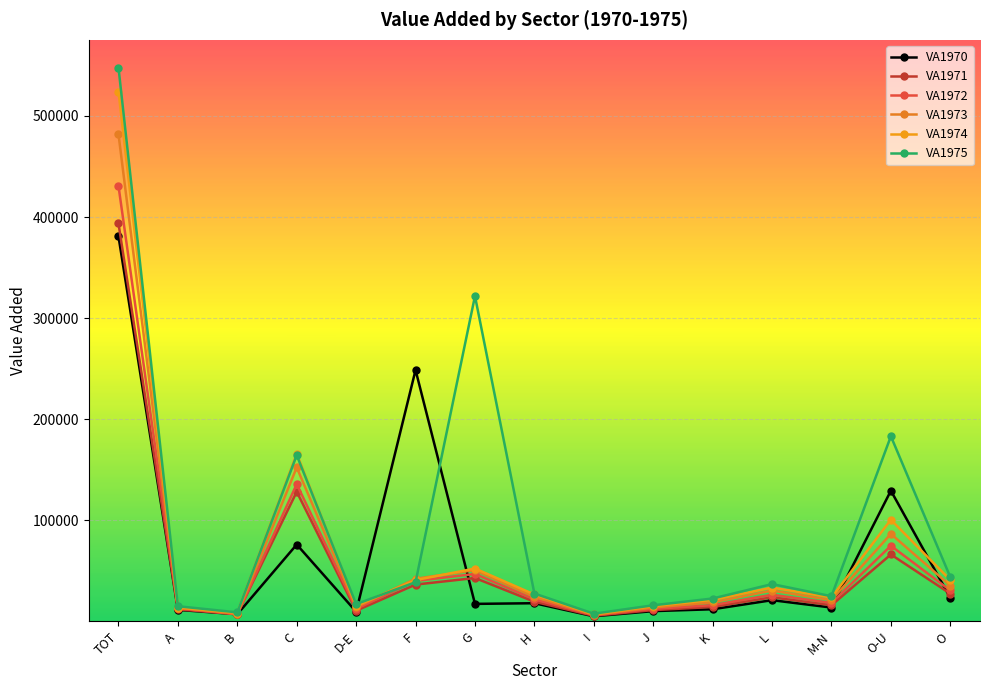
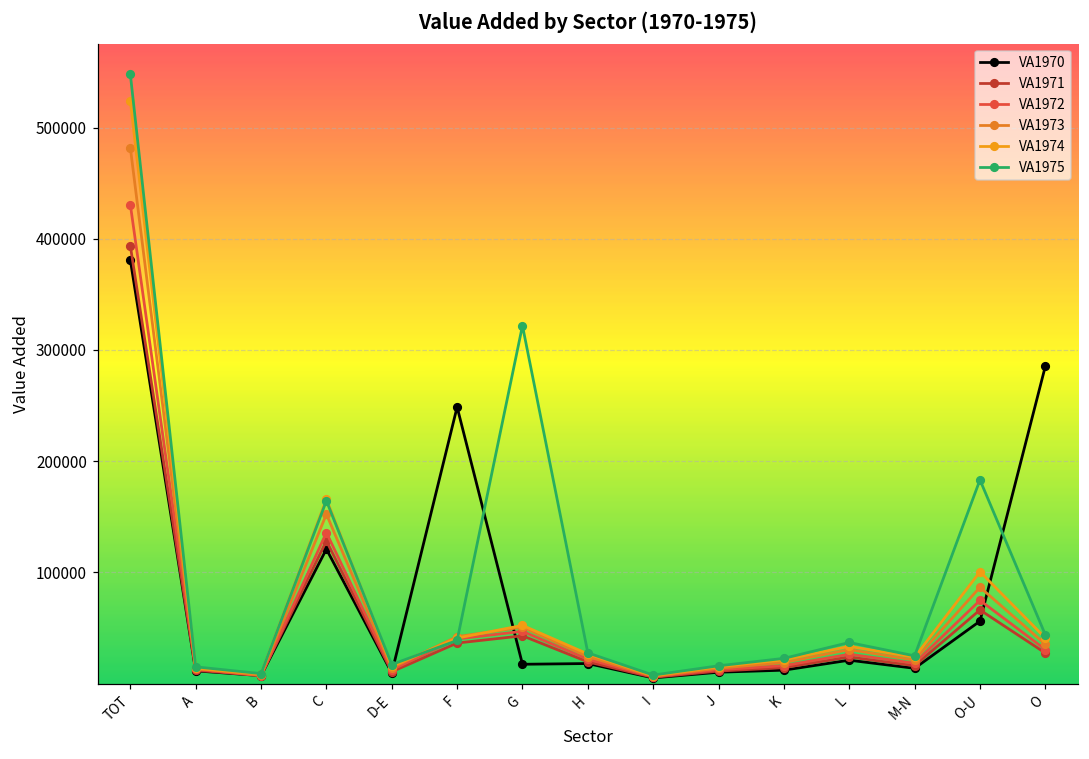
VA1970, C: 76000 -> 121000
VA1970, O-U: 129000 -> 56000
VA1970, O: 23000 -> 285000
